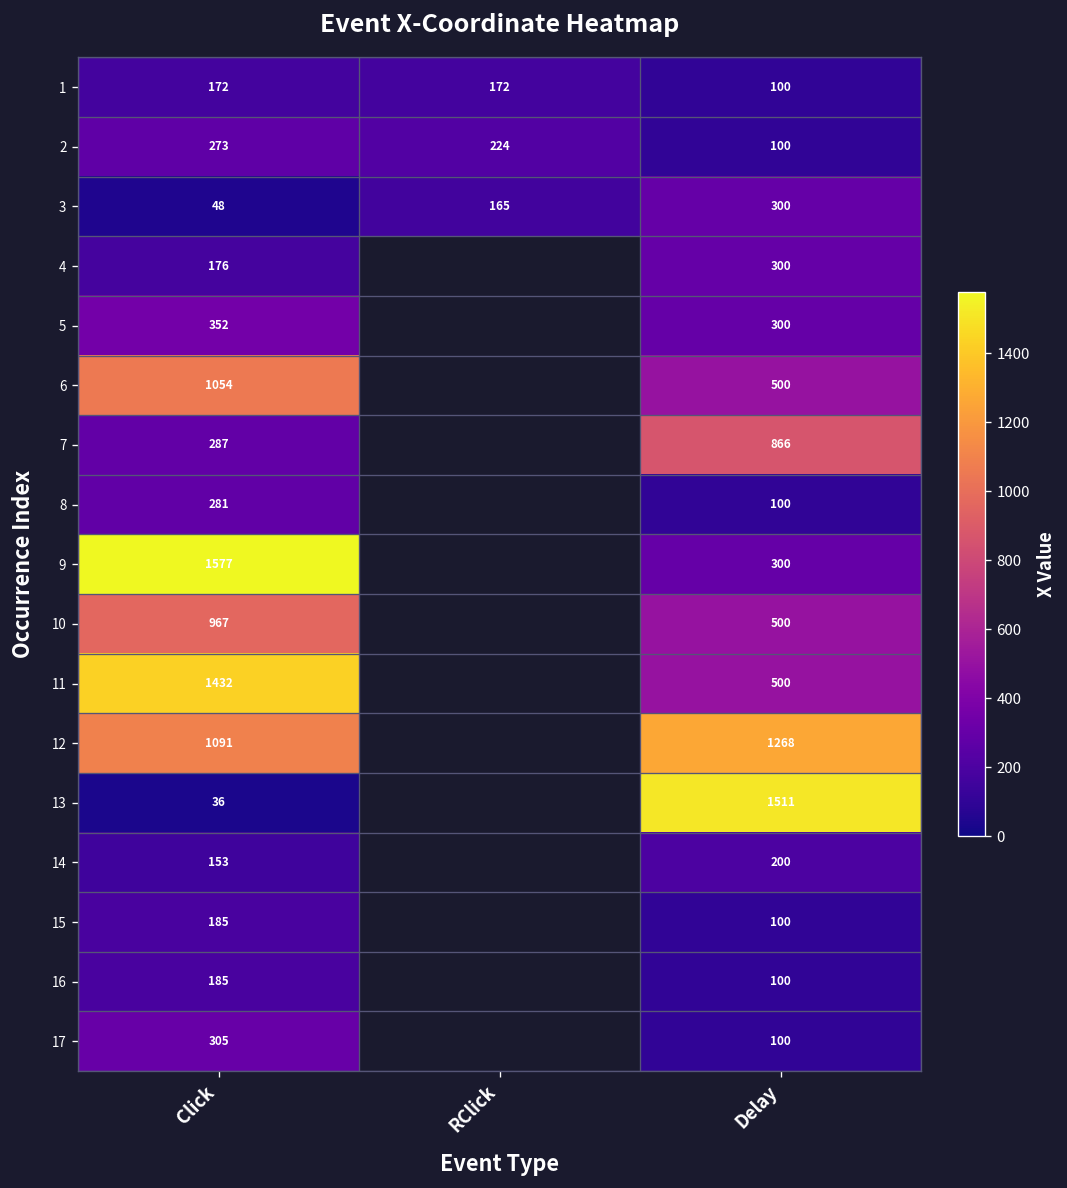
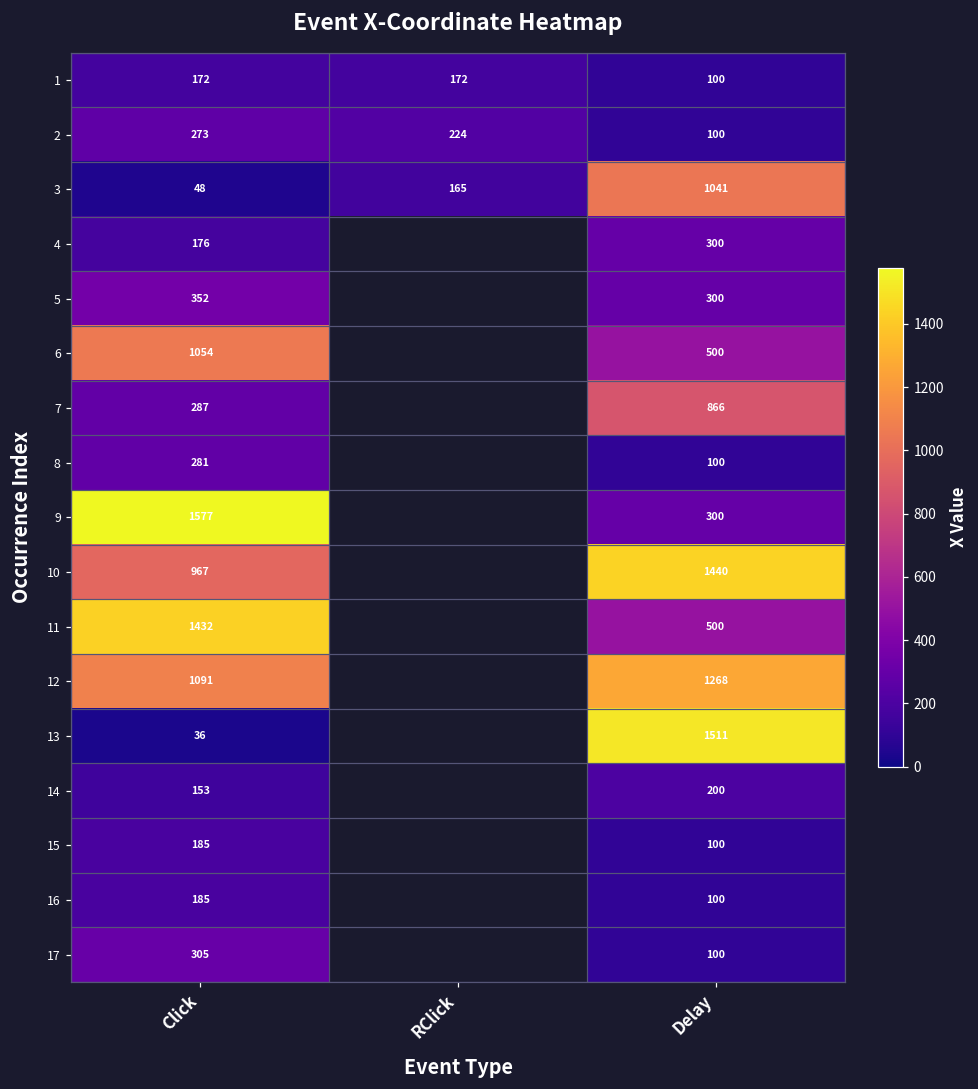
3, Delay: 300 -> 1041
10, Delay: 500 -> 1440
